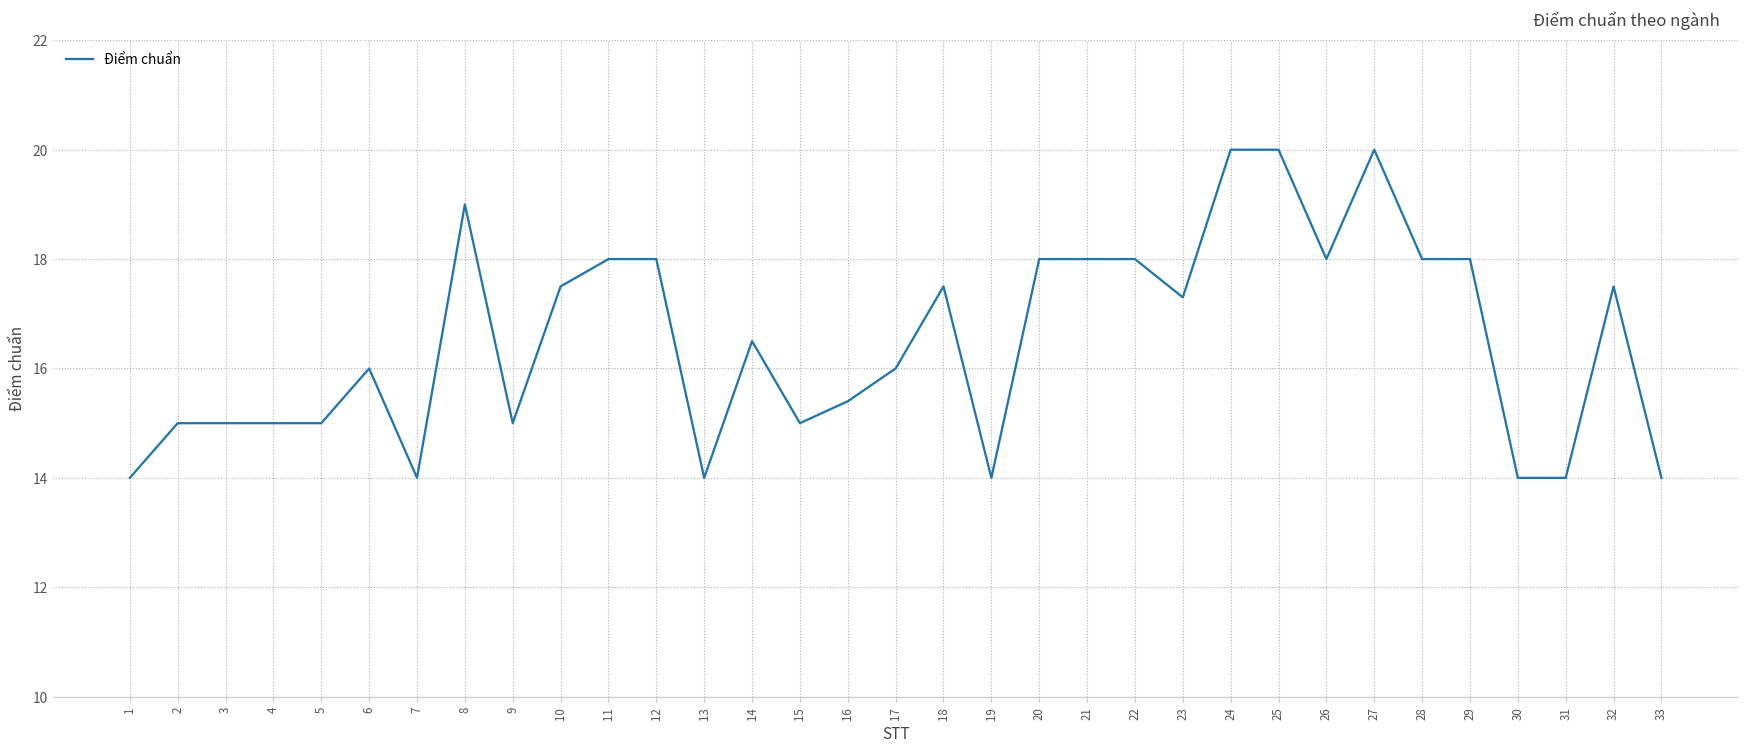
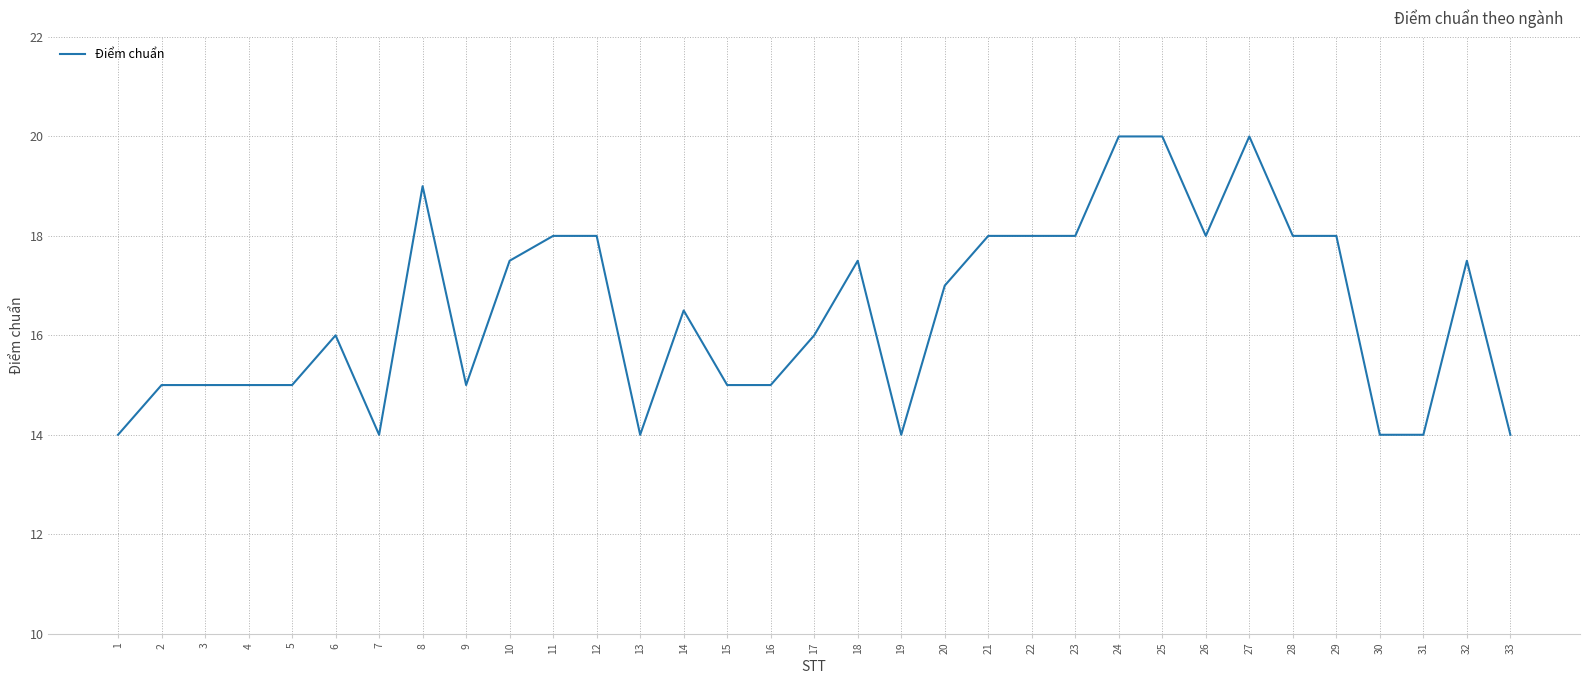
16: 15.4 -> 15.0
20: 18 -> 17
23: 17.3 -> 18.0
